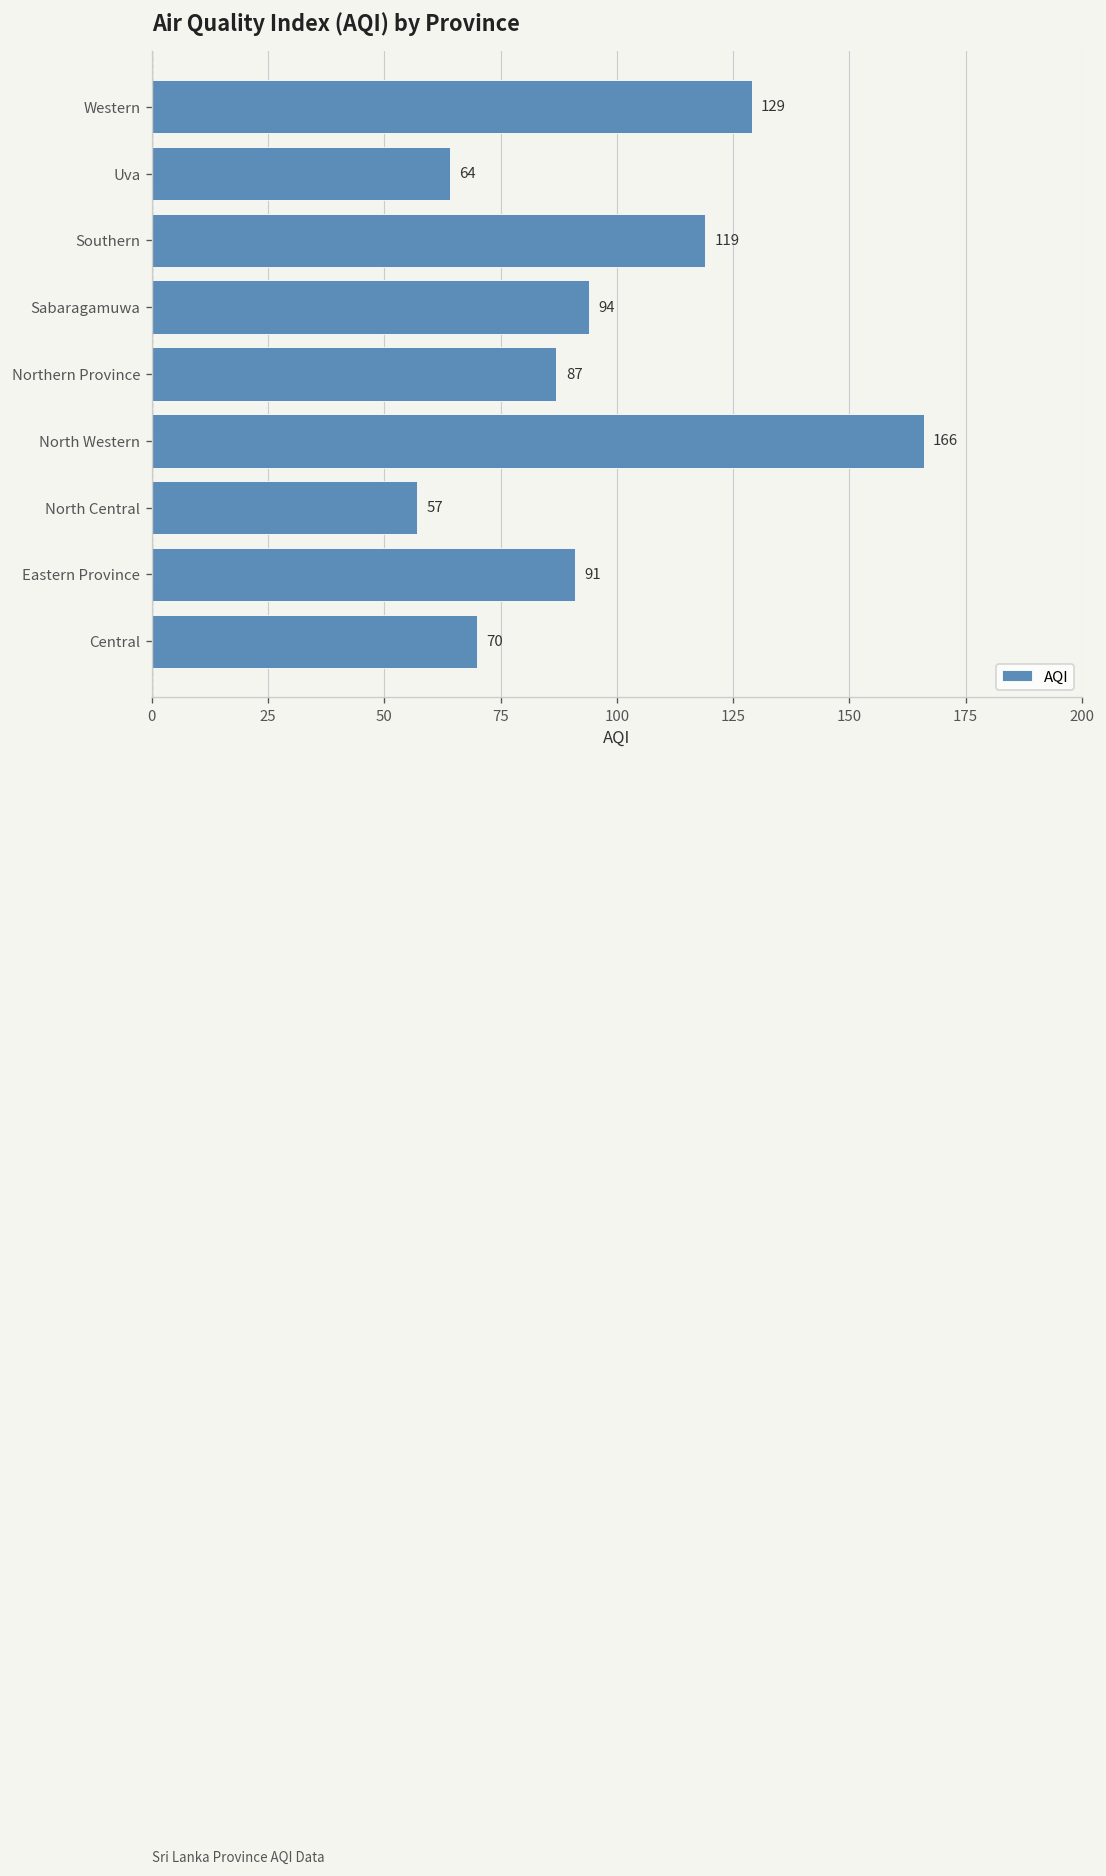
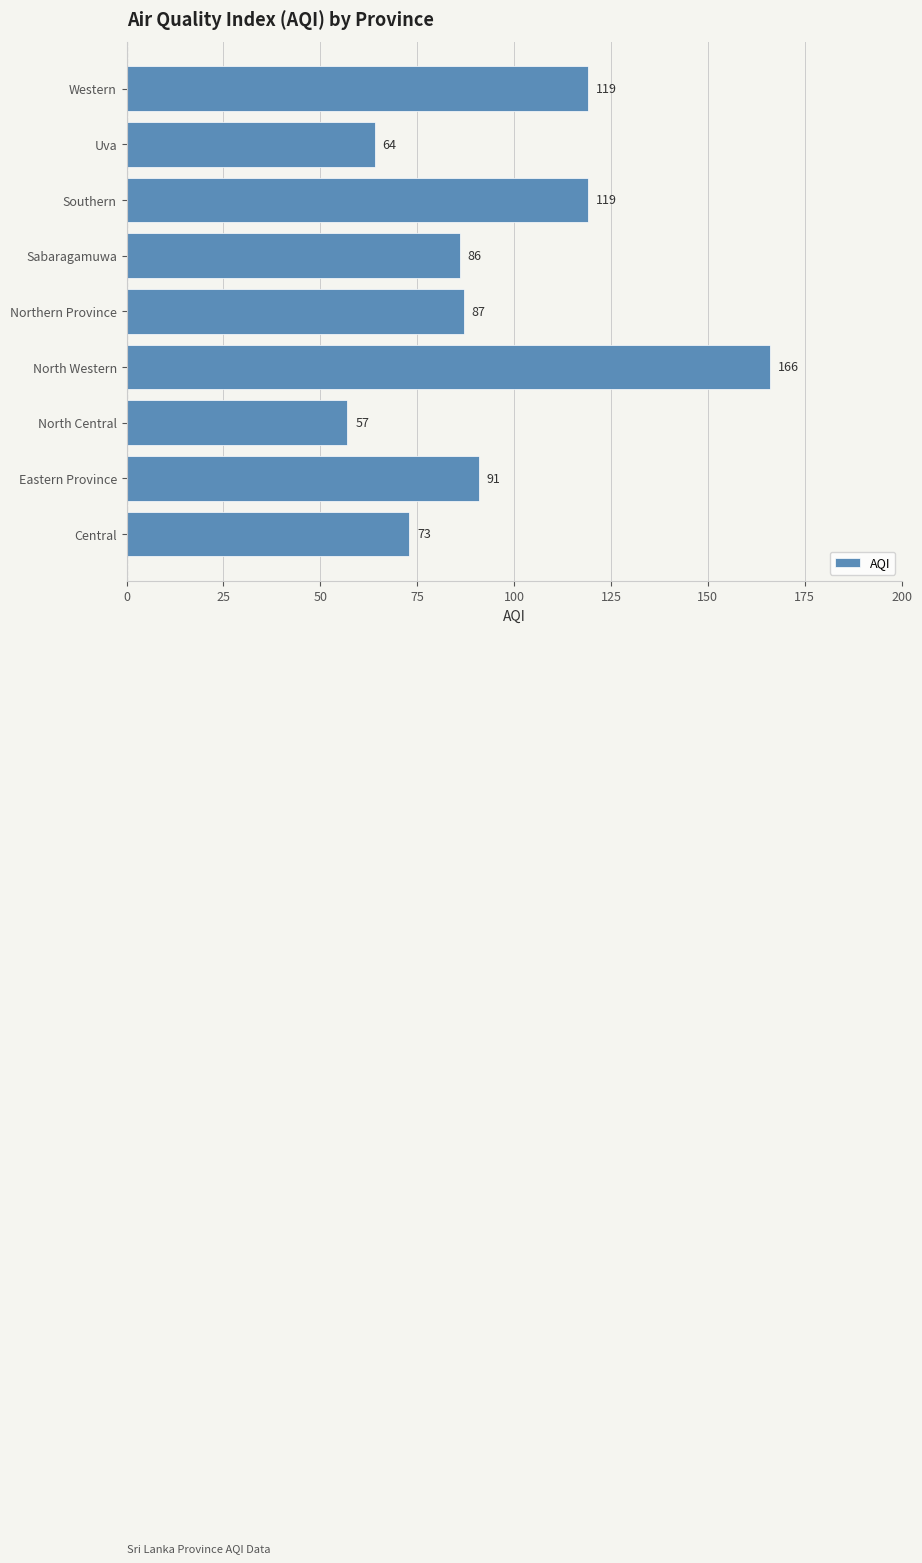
Western: 129 -> 119
Sabaragamuwa: 94 -> 86
Central: 70 -> 73
